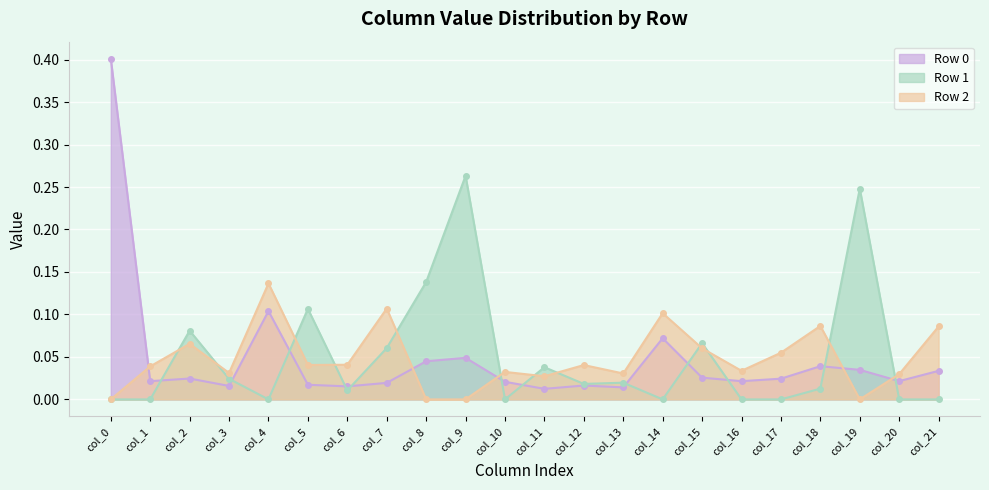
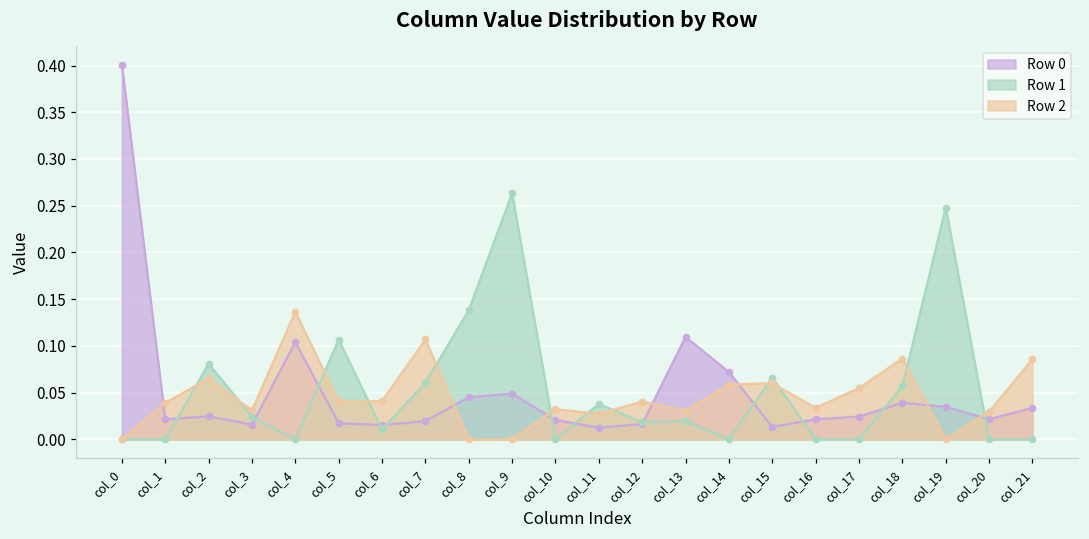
Row 0, col_13: 0.01 -> 0.11
Row 2, col_14: 0.10 -> 0.06
Row 0, col_15: 0.03 -> 0.01
Row 1, col_18: 0.01 -> 0.06
